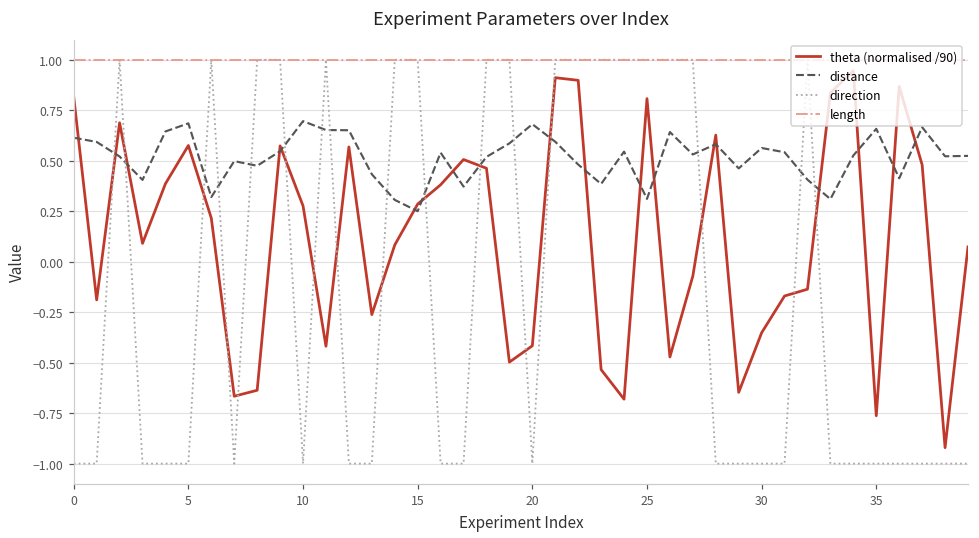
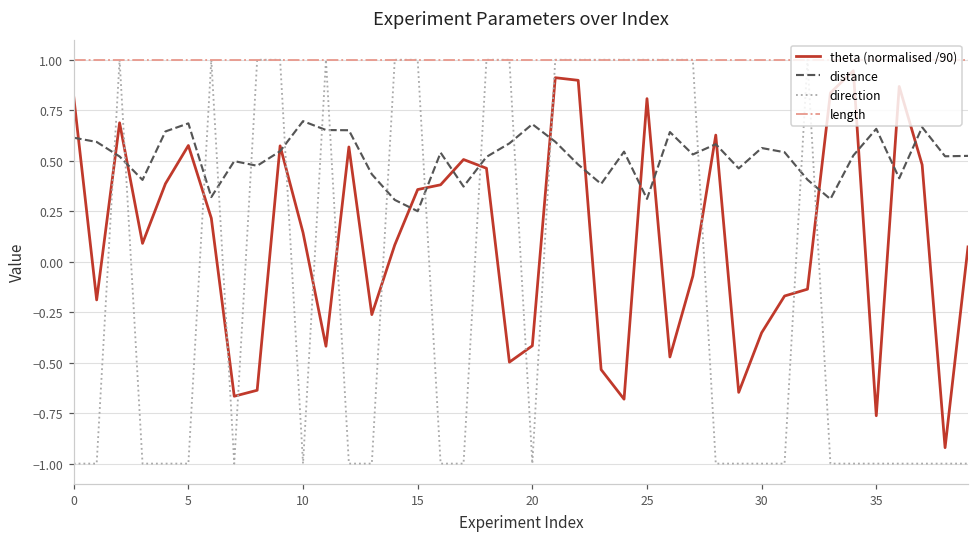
theta (normalised /90), 10: 0.28 -> 0.14
theta (normalised /90), 15: 0.29 -> 0.36
